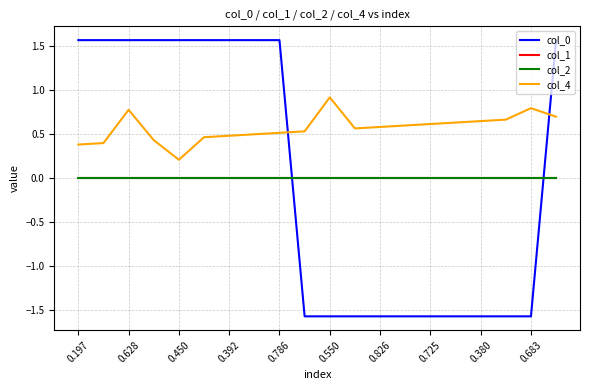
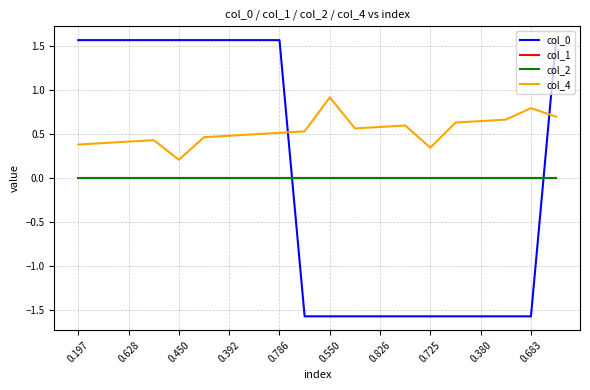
col_4, 0.628: 0.8 -> 0.4
col_4, 0.725: 0.6 -> 0.3
